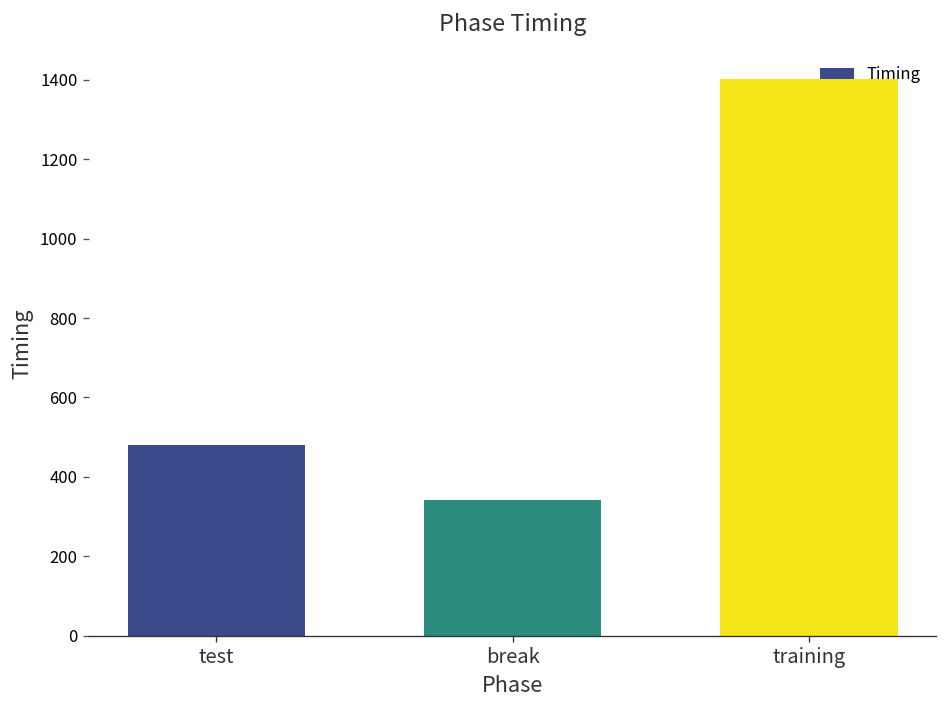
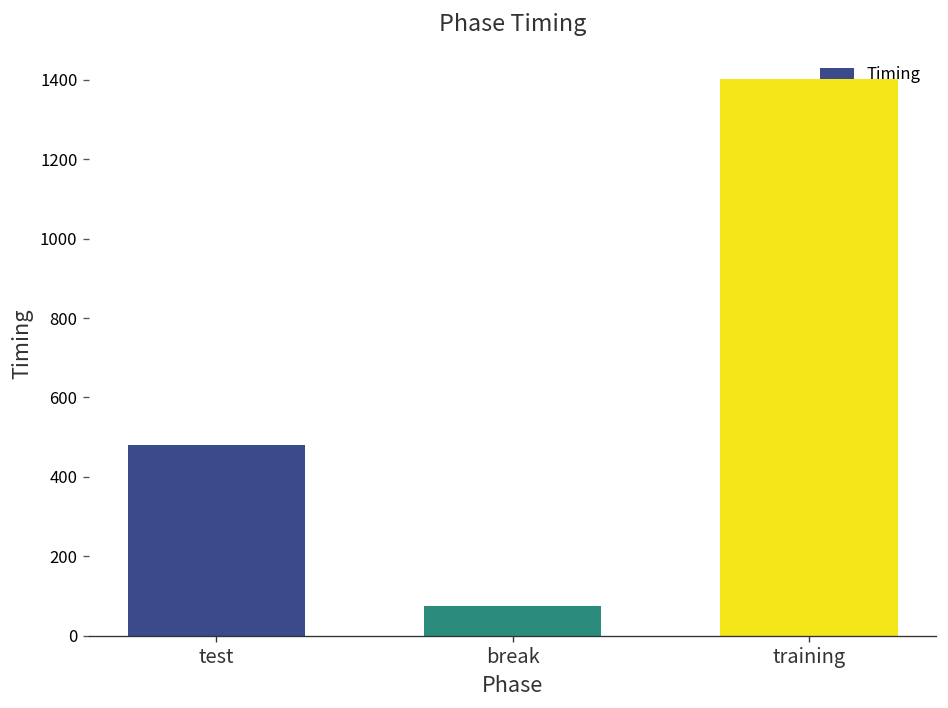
break: 340 -> 70
